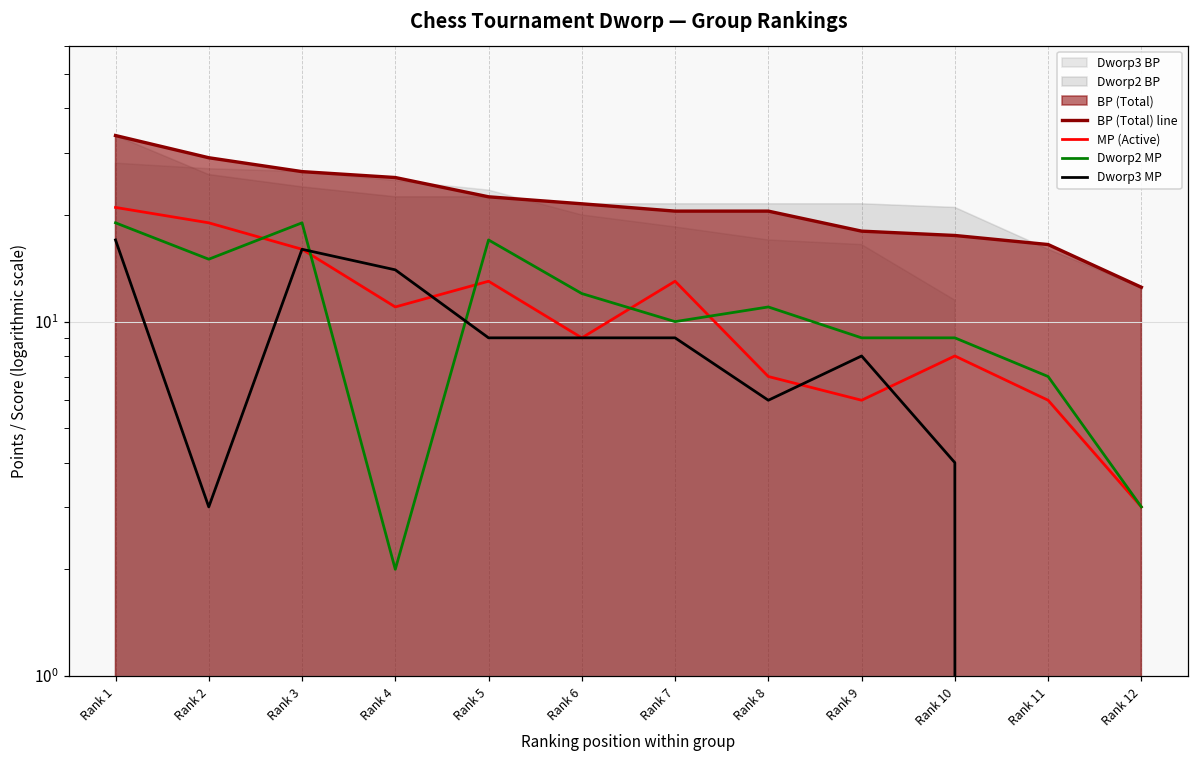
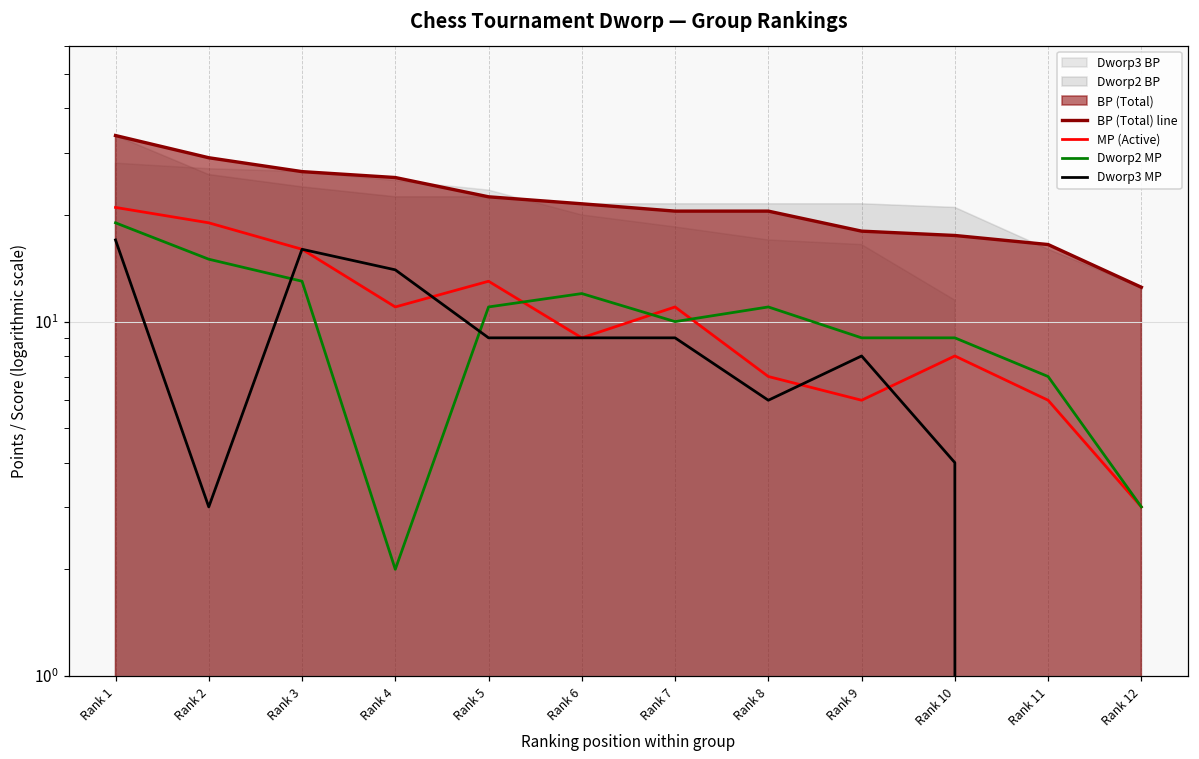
Dworp2 MP, Rank 3: 19 -> 13
Dworp2 MP, Rank 5: 17 -> 11
MP (Active), Rank 7: 13 -> 11
